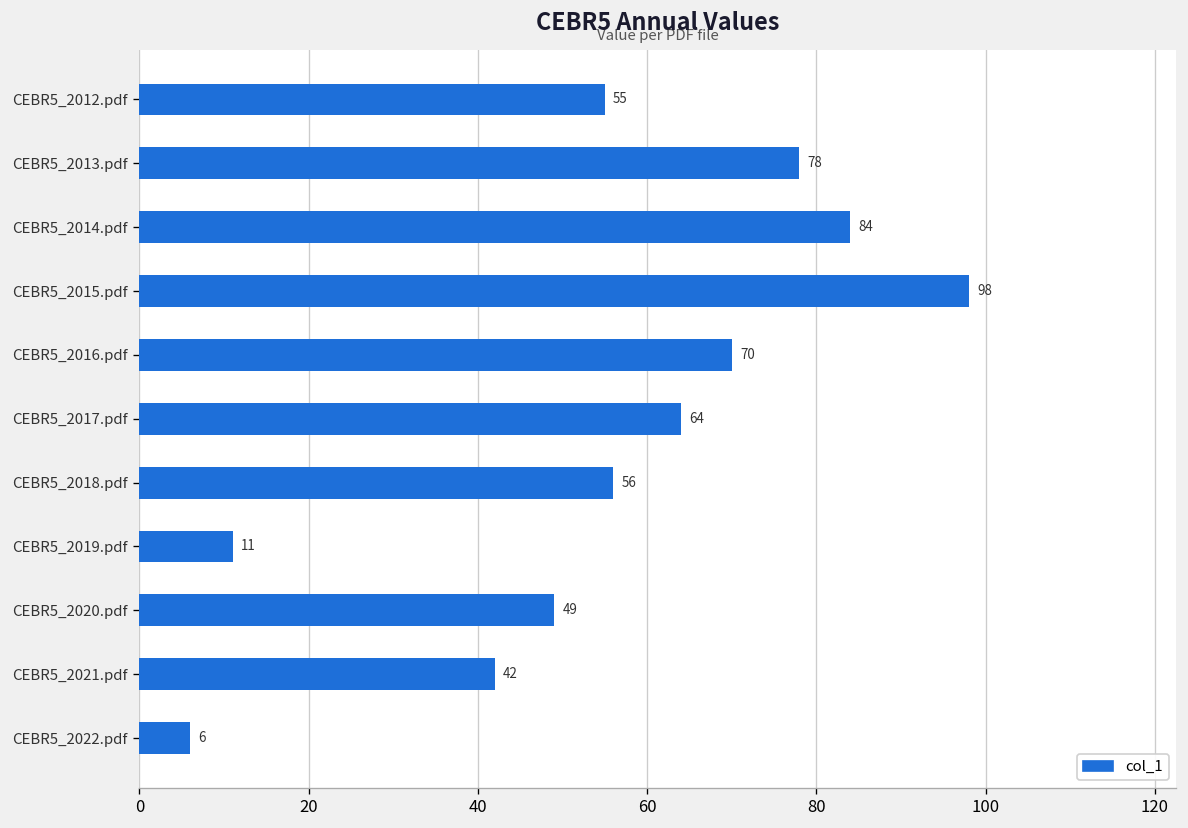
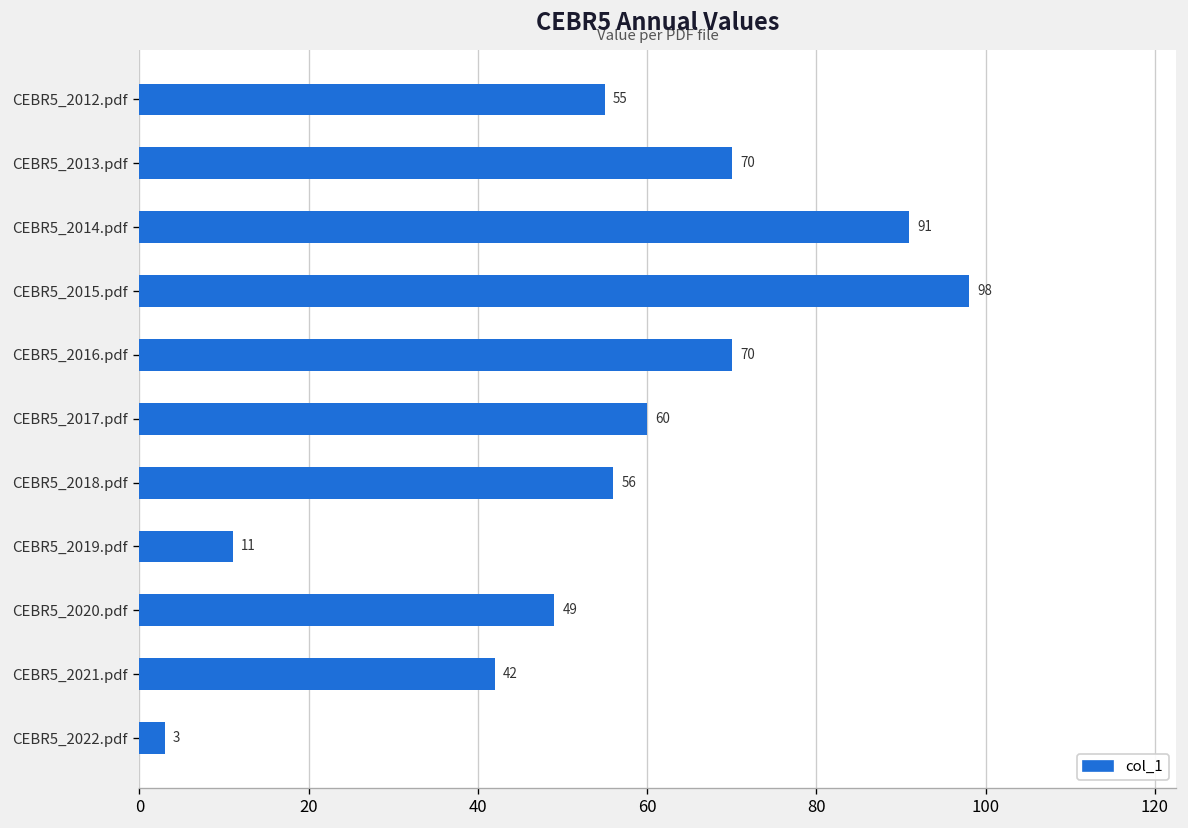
CEBR5_2013.pdf: 78 -> 70
CEBR5_2014.pdf: 84 -> 91
CEBR5_2017.pdf: 64 -> 60
CEBR5_2022.pdf: 6 -> 3
